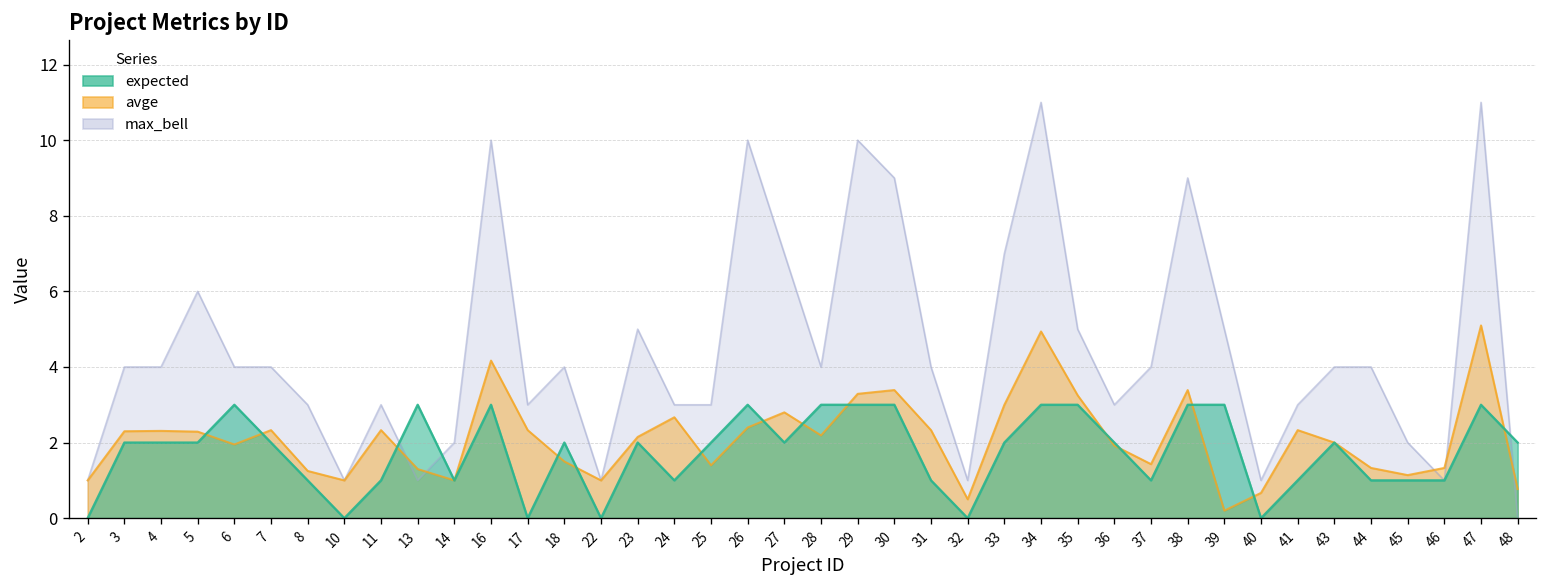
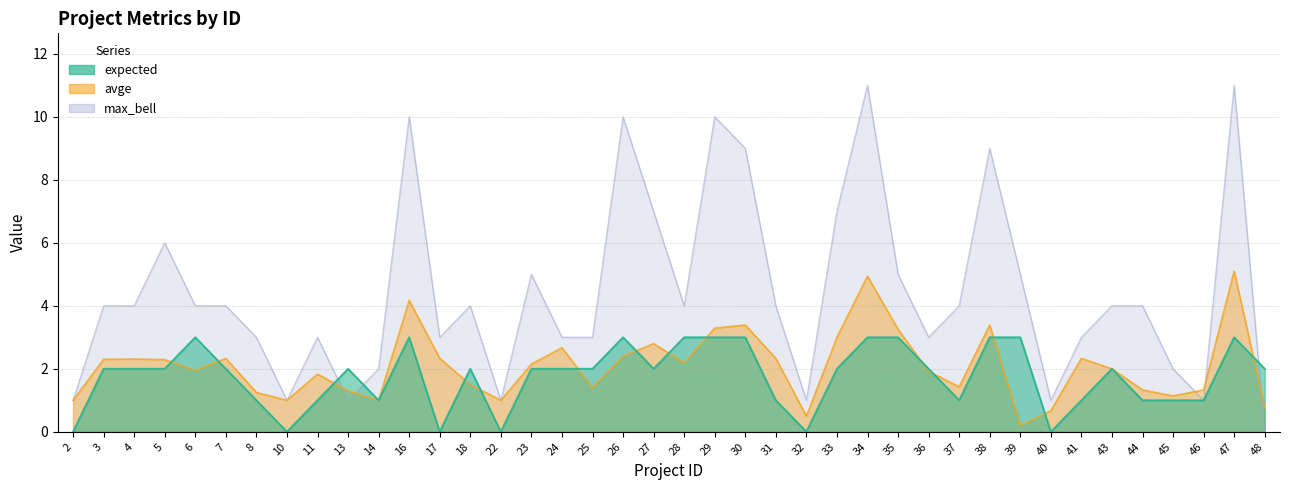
avge, 11: 2.3 -> 1.8
expected, 13: 3 -> 2
expected, 24: 1 -> 2
